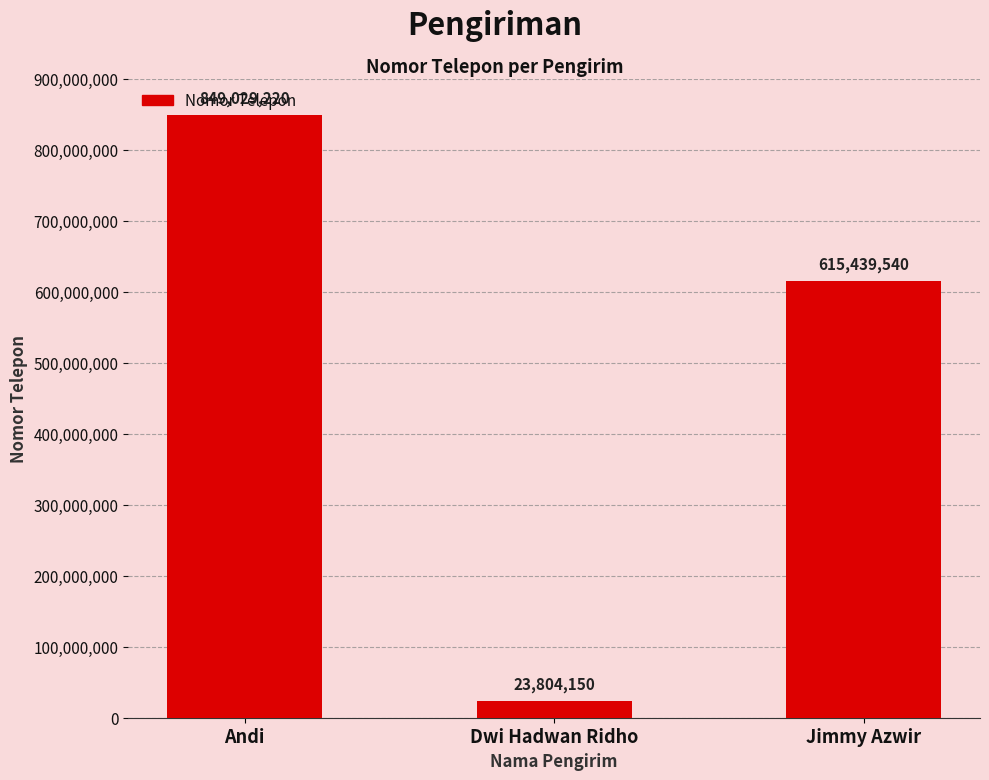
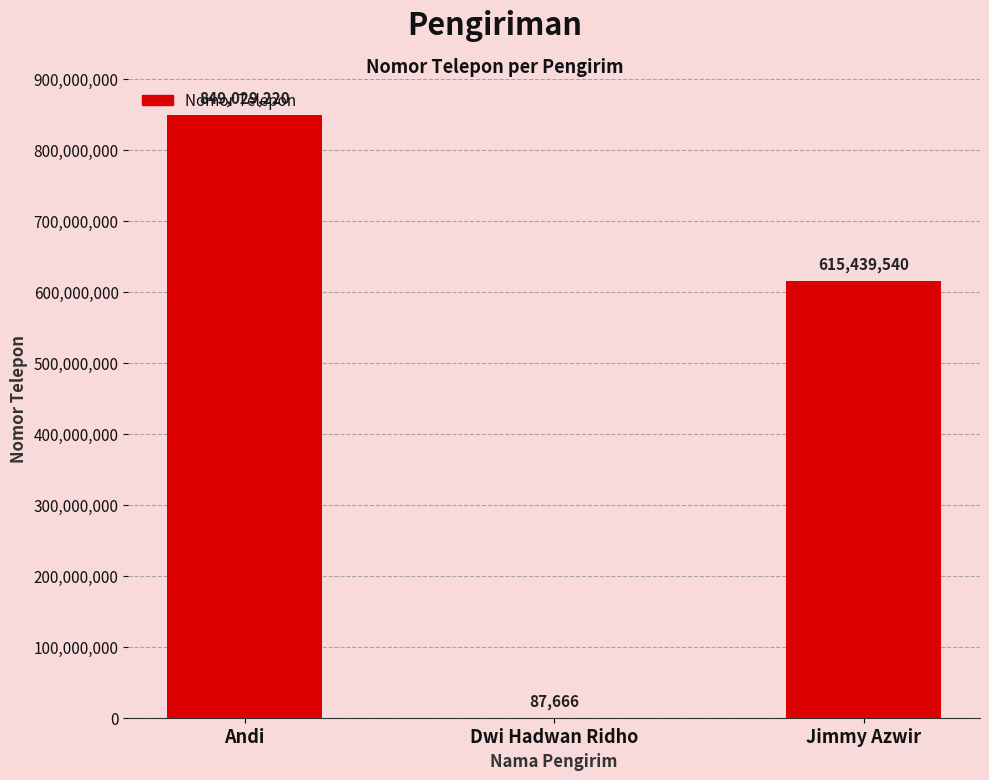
Dwi Hadwan Ridho: 23,804,150 -> 87,666
